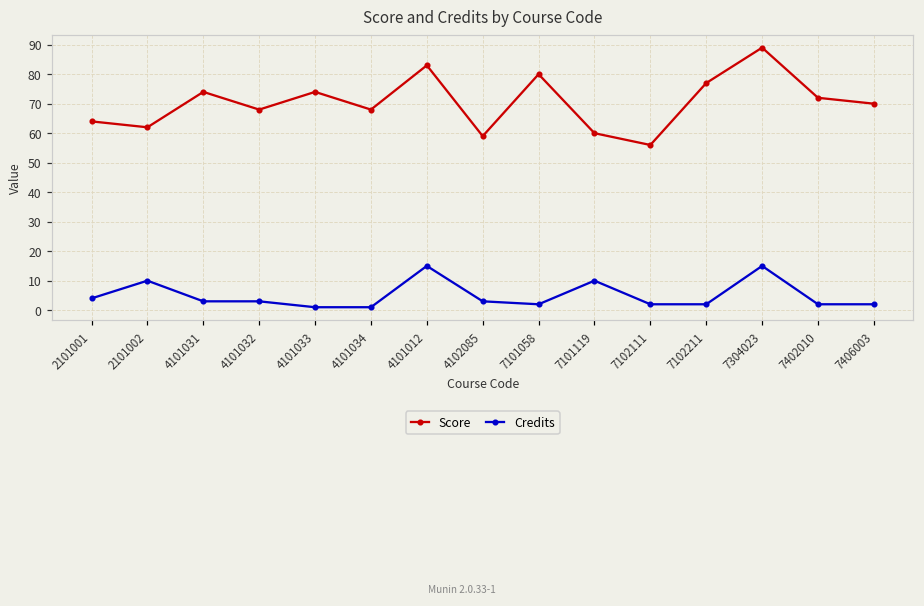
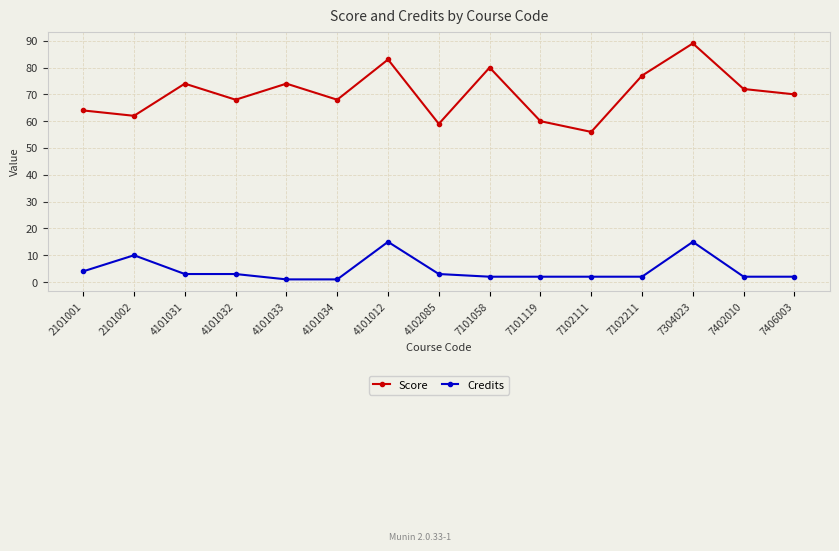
Credits, 7101119: 10 -> 2
